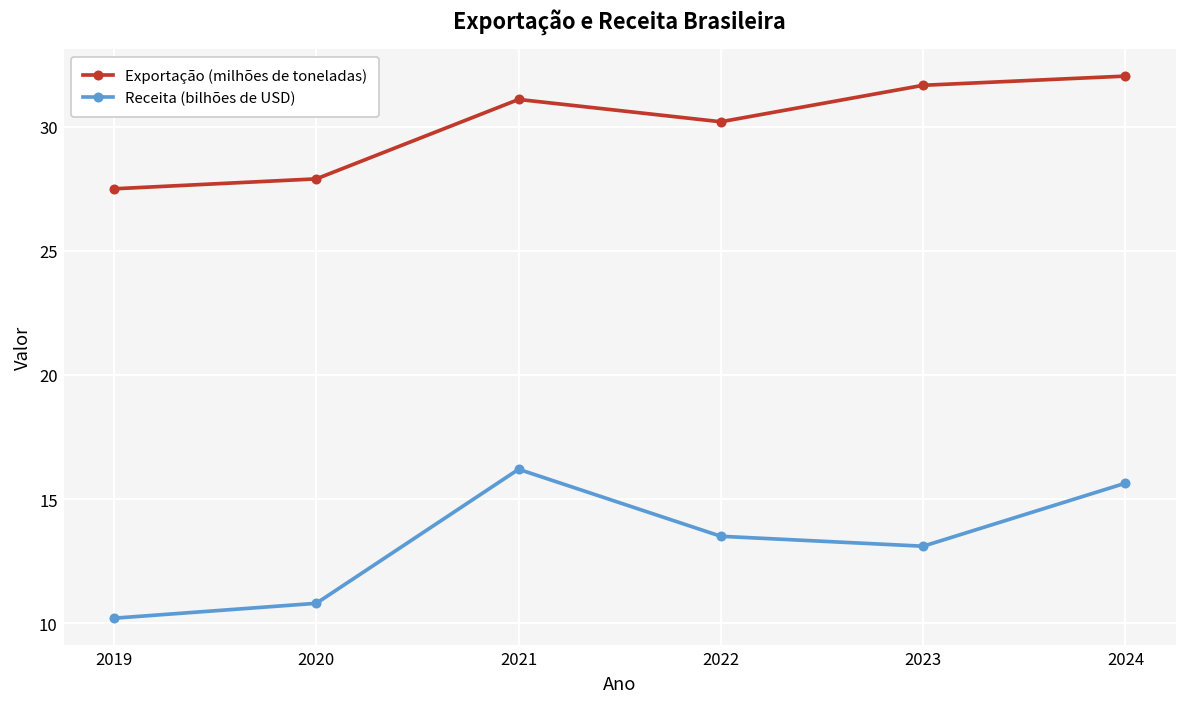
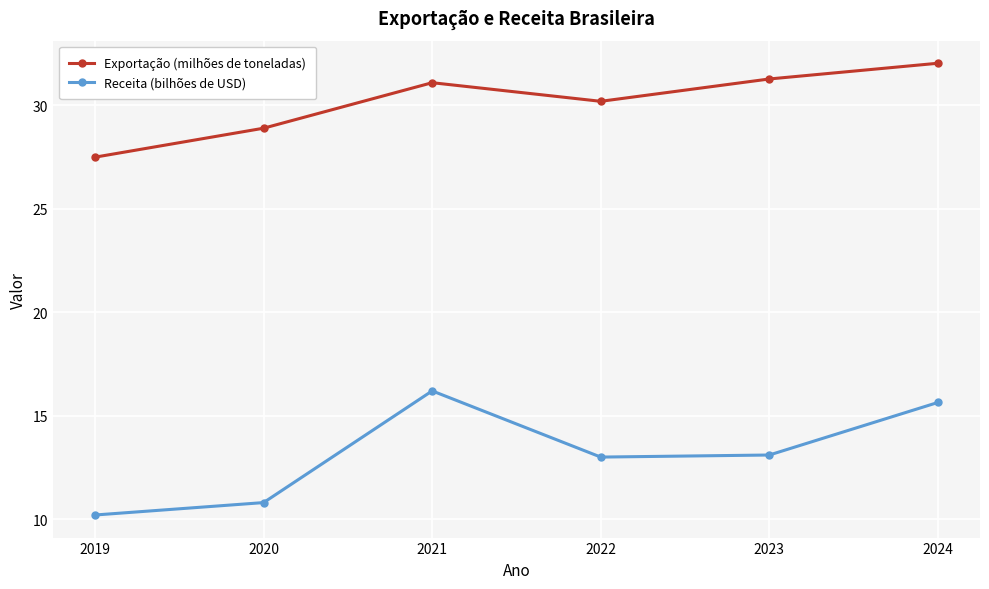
Exportação (milhões de toneladas), 2020: 27.9 -> 28.9
Receita (bilhões de USD), 2022: 13.5 -> 13.0
Exportação (milhões de toneladas), 2023: 31.7 -> 31.3
